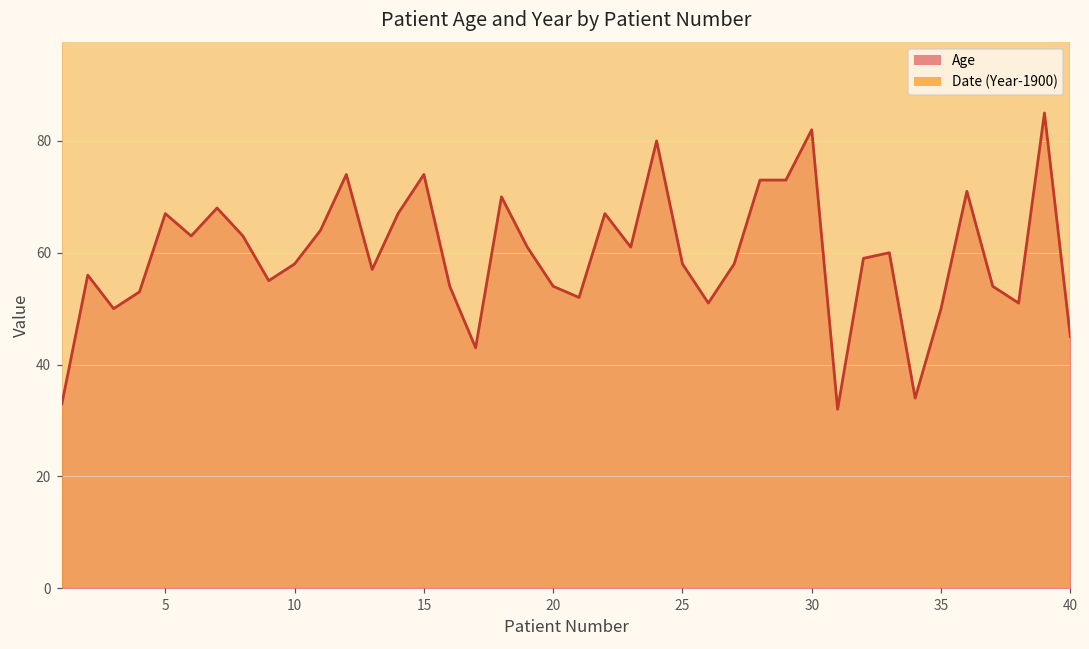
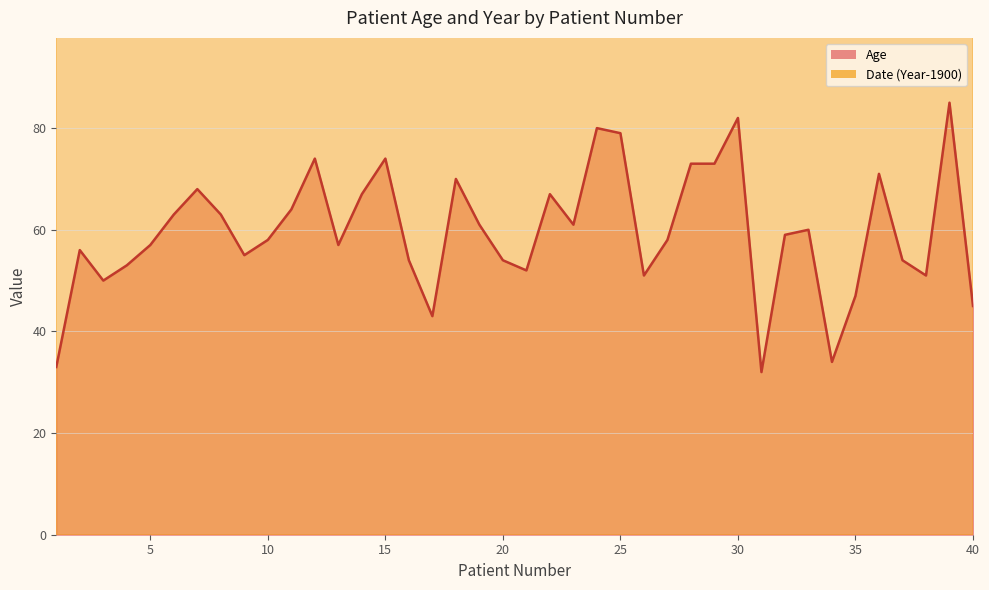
Age, 5: 67 -> 57
Age, 25: 58 -> 79
Age, 35: 50 -> 47
